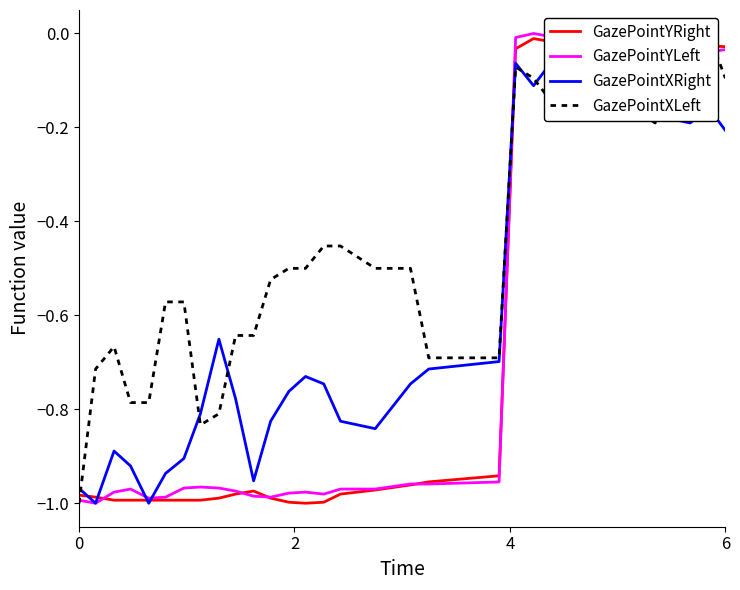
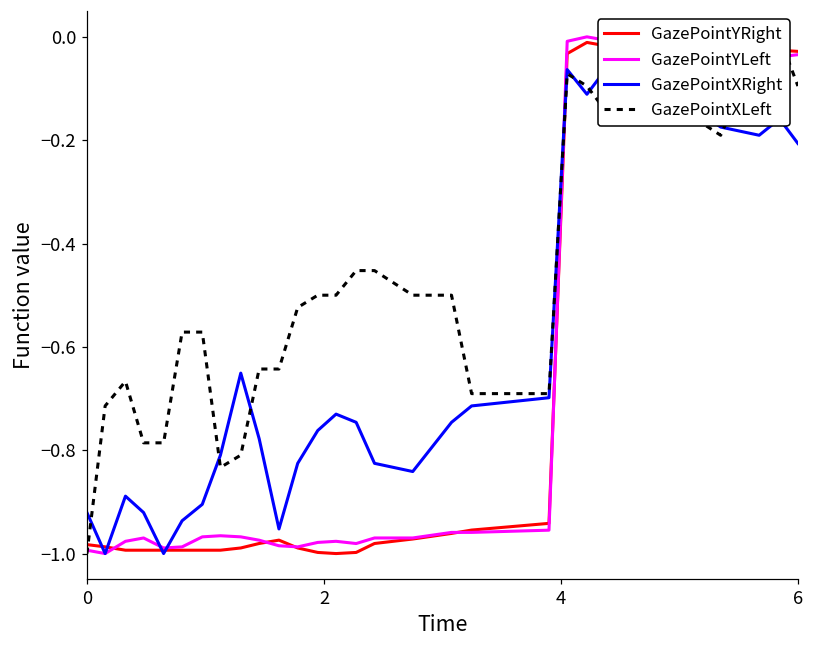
GazePointXRight, 0: -0.97 -> -0.92
